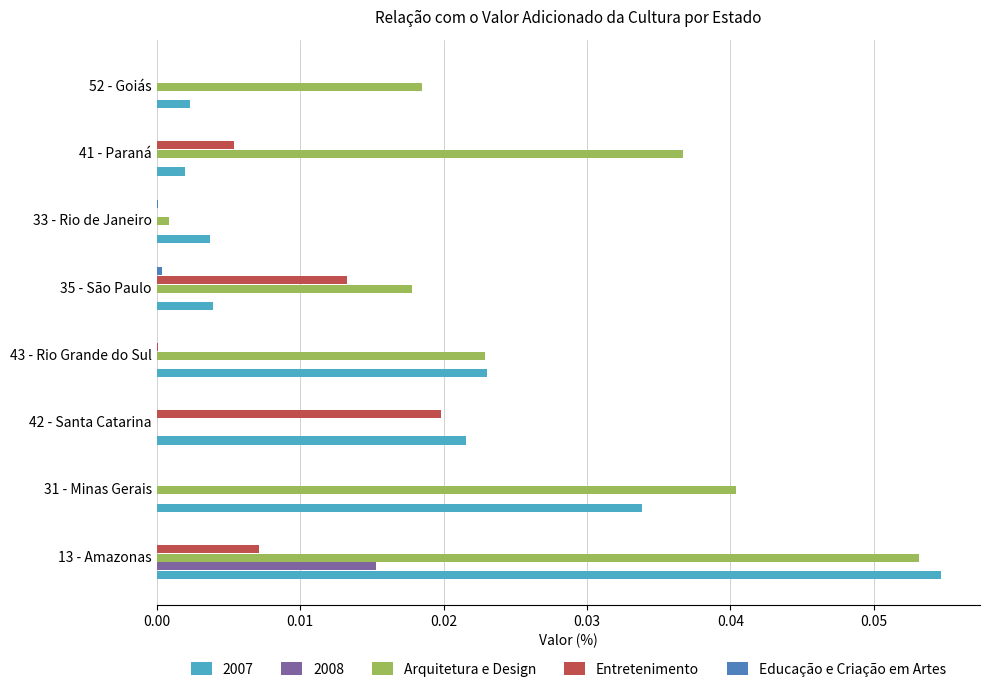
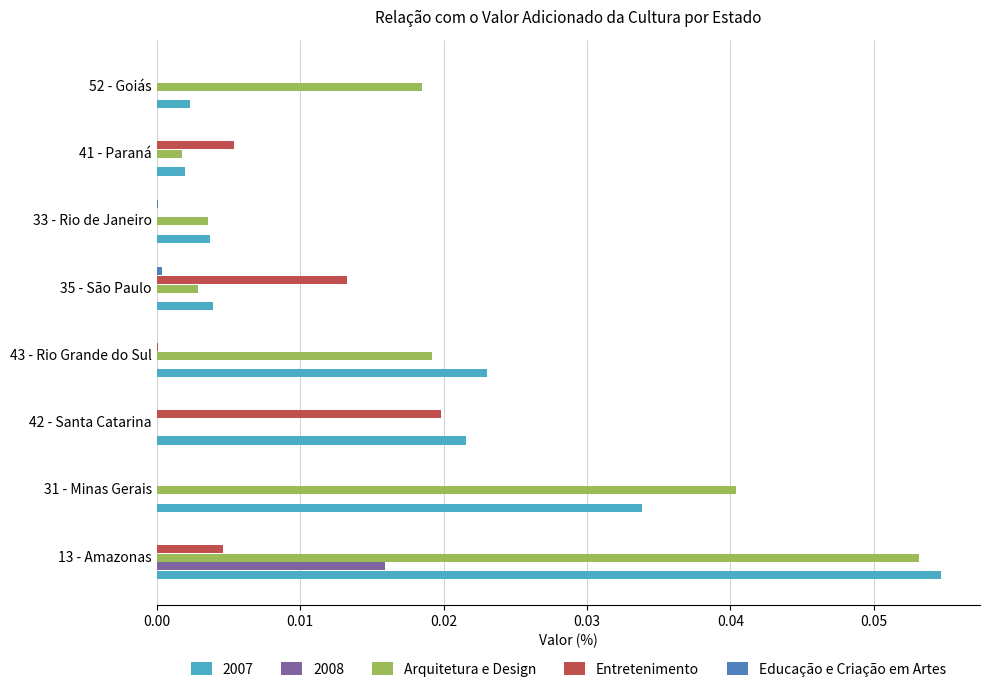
Arquitetura e Design, 41 - Paraná: 0.0367 -> 0.0018
Arquitetura e Design, 33 - Rio de Janeiro: 0.0009 -> 0.0036
Arquitetura e Design, 35 - São Paulo: 0.0178 -> 0.0029
Arquitetura e Design, 43 - Rio Grande do Sul: 0.0229 -> 0.0192
Entretenimento, 13 - Amazonas: 0.0071 -> 0.0046
2008, 13 - Amazonas: 0.0153 -> 0.0159
